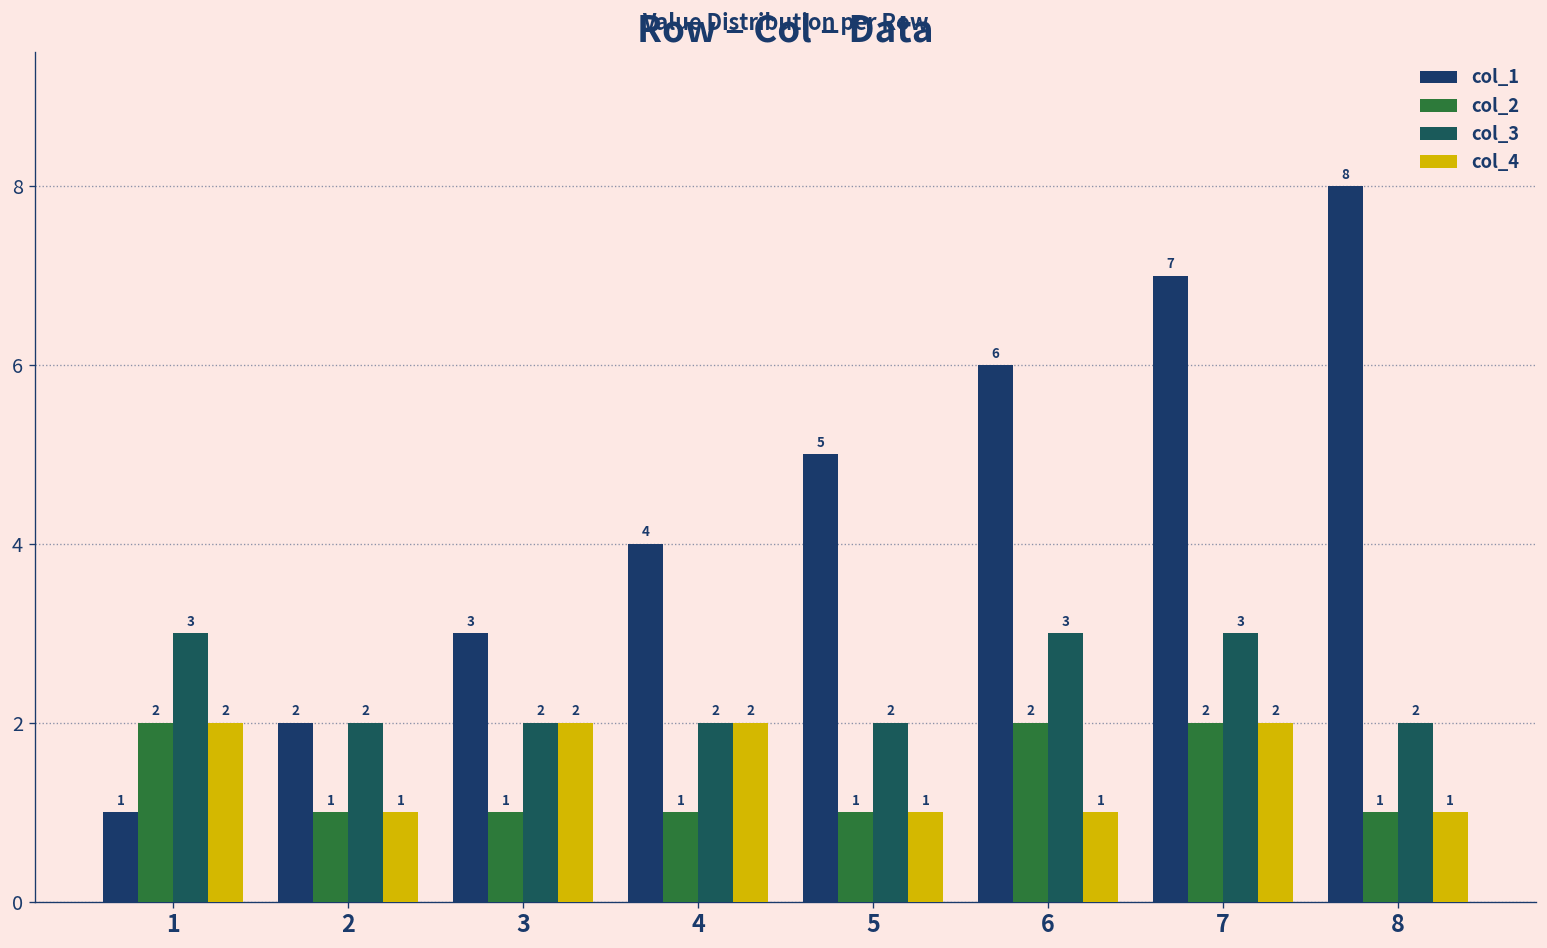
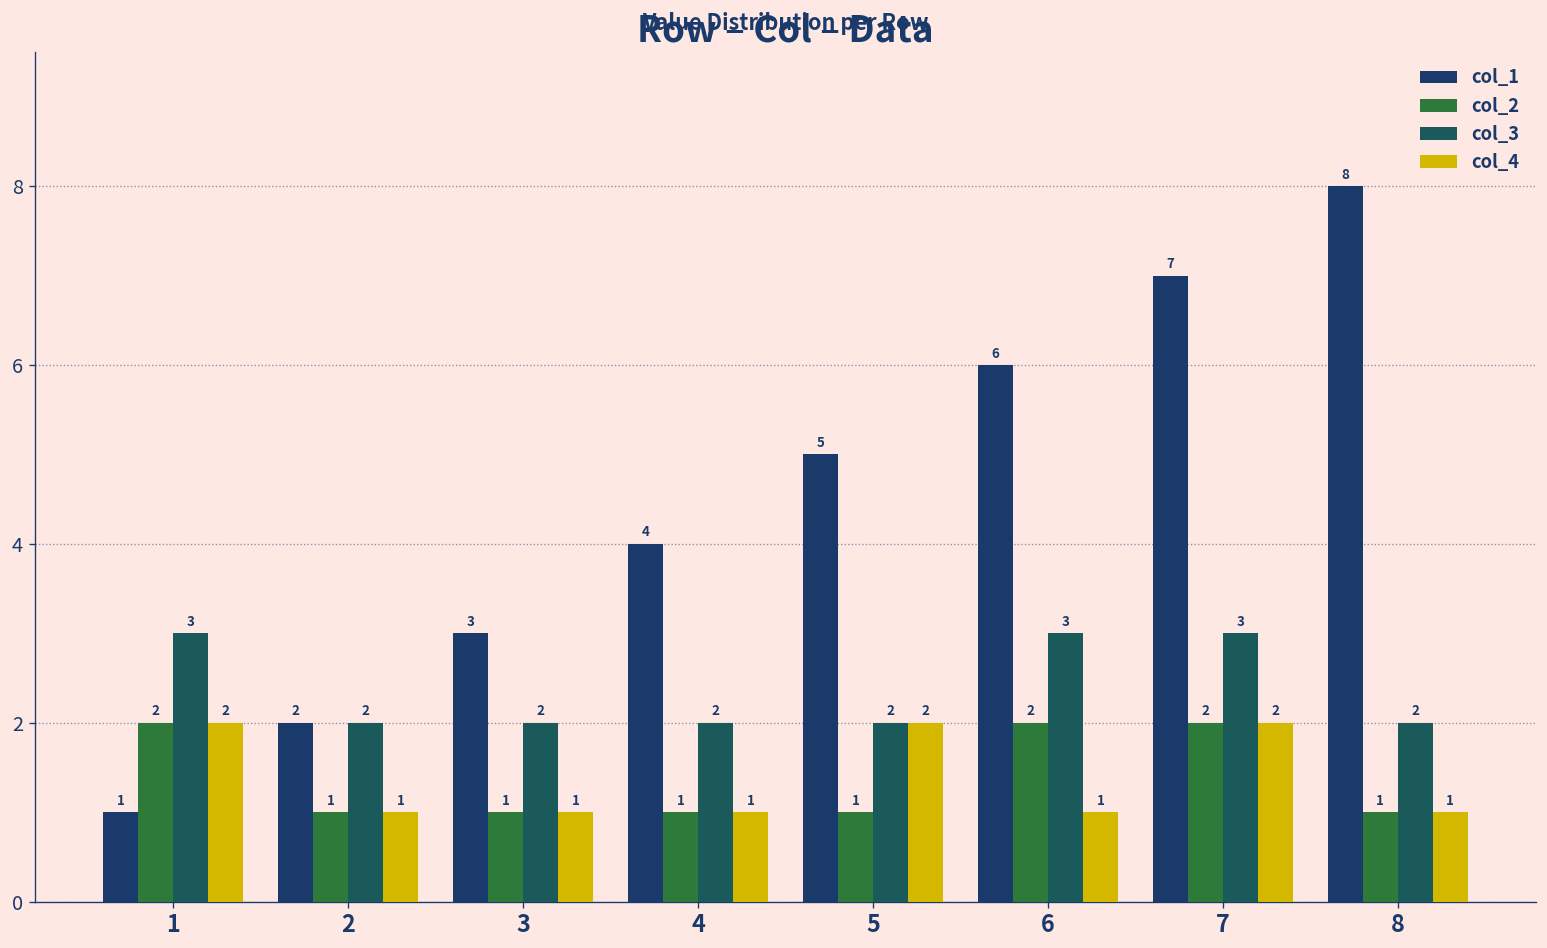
col_4, 3: 2 -> 1
col_4, 4: 2 -> 1
col_4, 5: 1 -> 2
